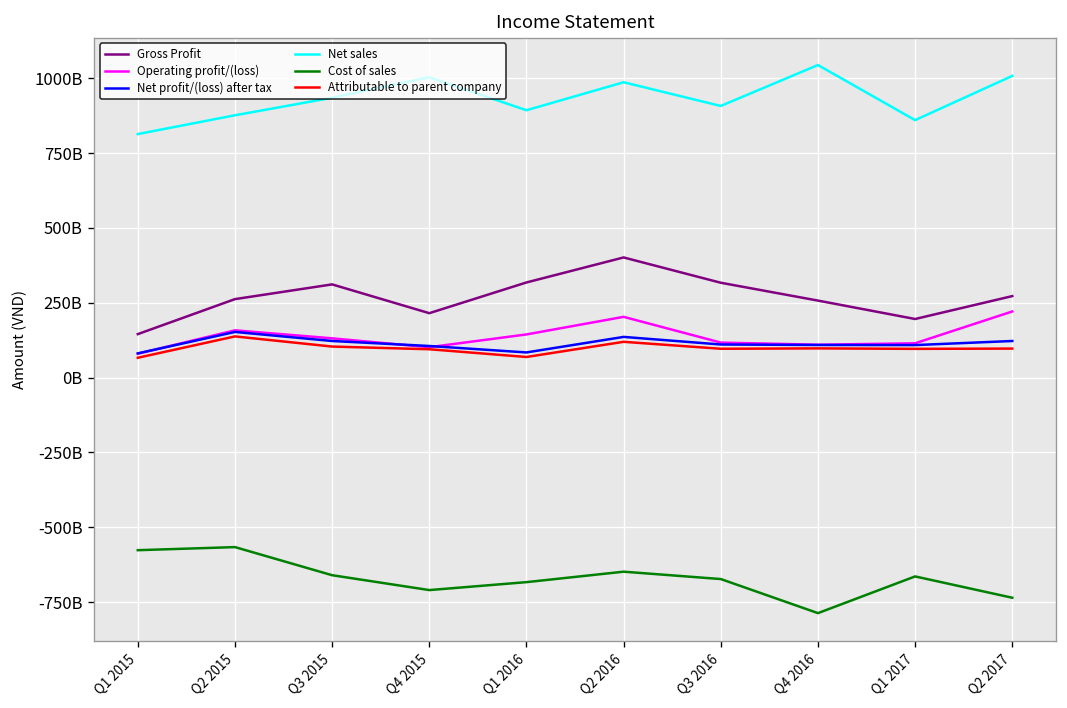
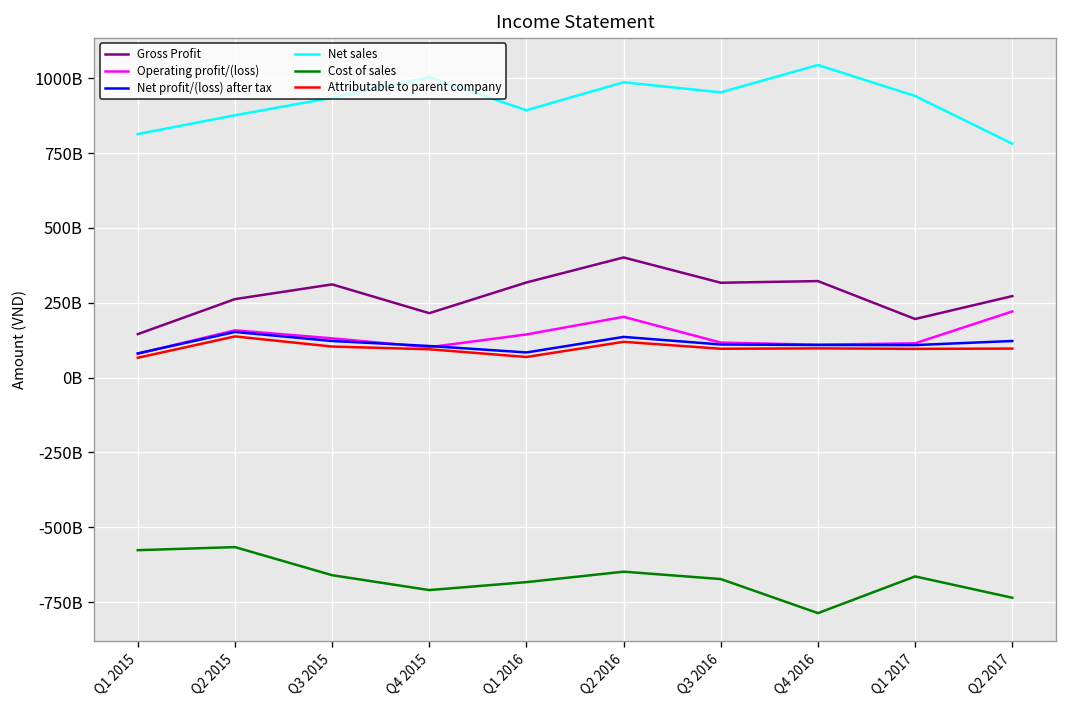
Net sales, Q3 2016: 910000000000 -> 950000000000
Gross Profit, Q4 2016: 260000000000 -> 320000000000
Net sales, Q1 2017: 860000000000 -> 940000000000
Net sales, Q2 2017: 1010000000000 -> 780000000000
